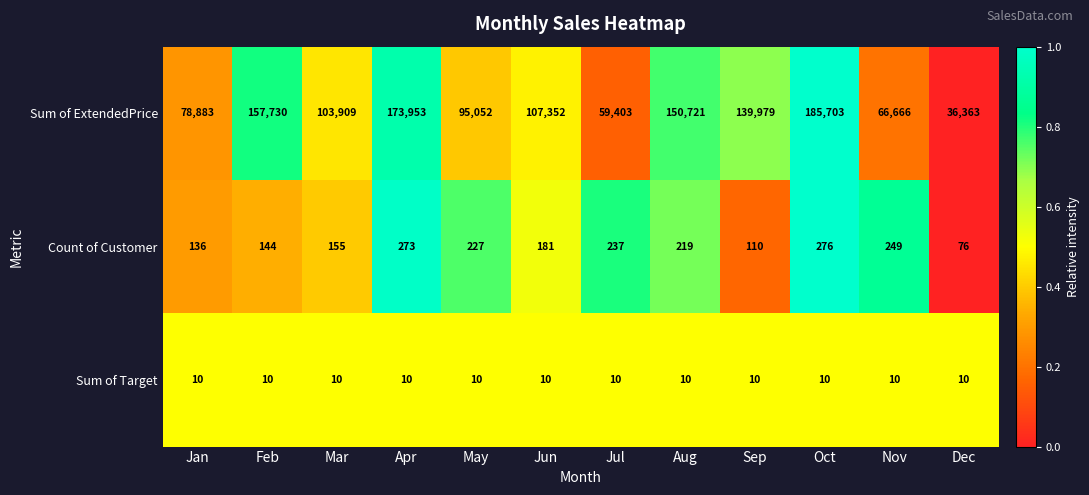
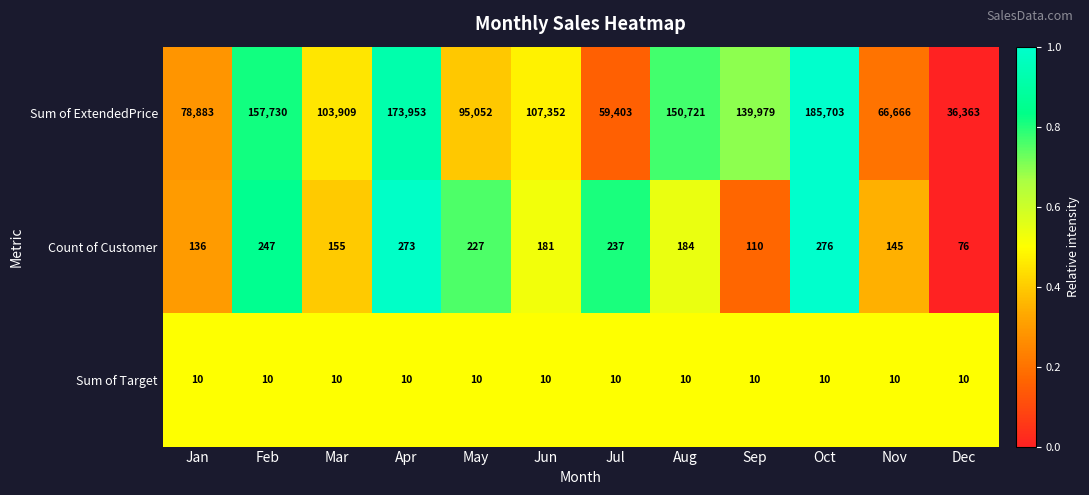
Count of Customer, Feb: 144 -> 247
Count of Customer, Aug: 219 -> 184
Count of Customer, Nov: 249 -> 145
